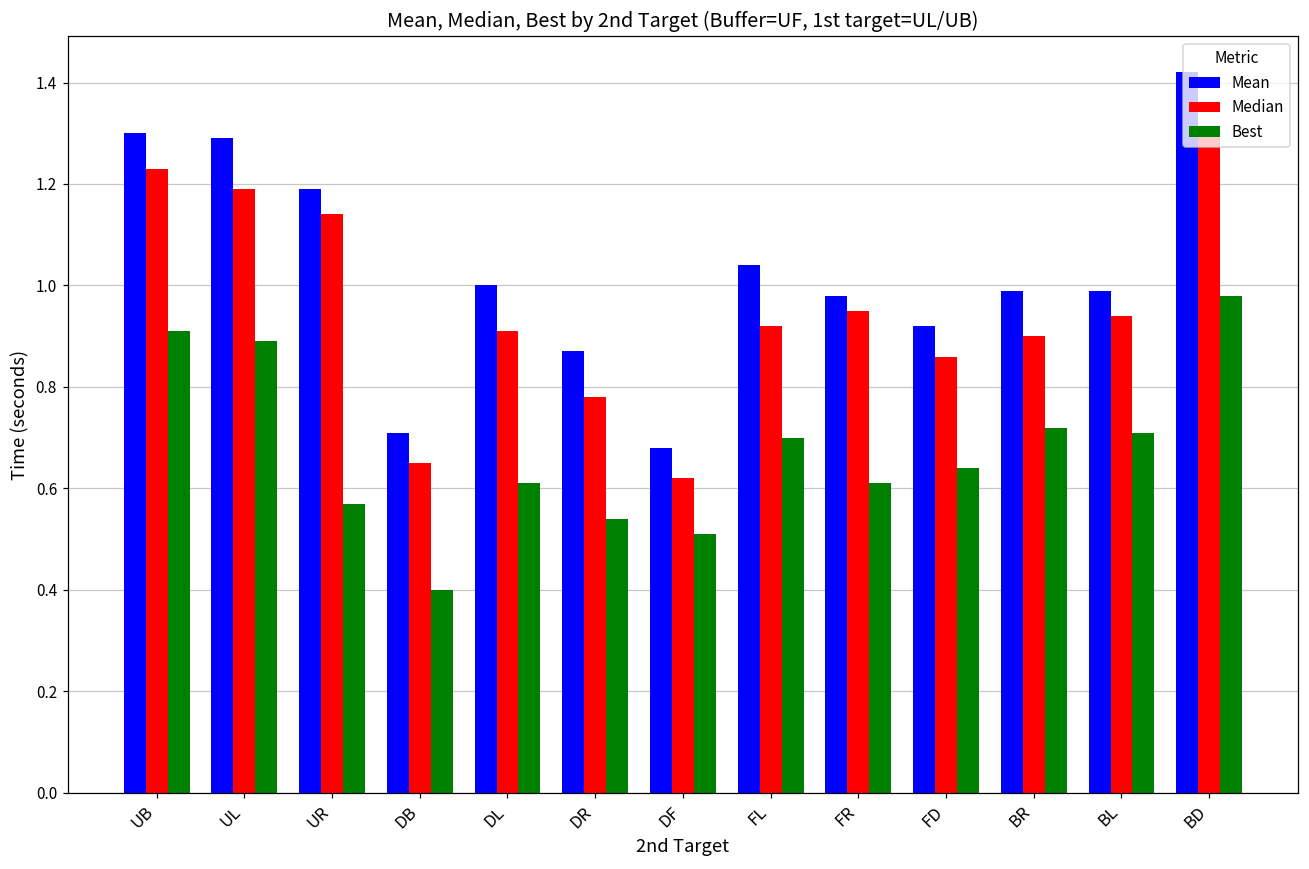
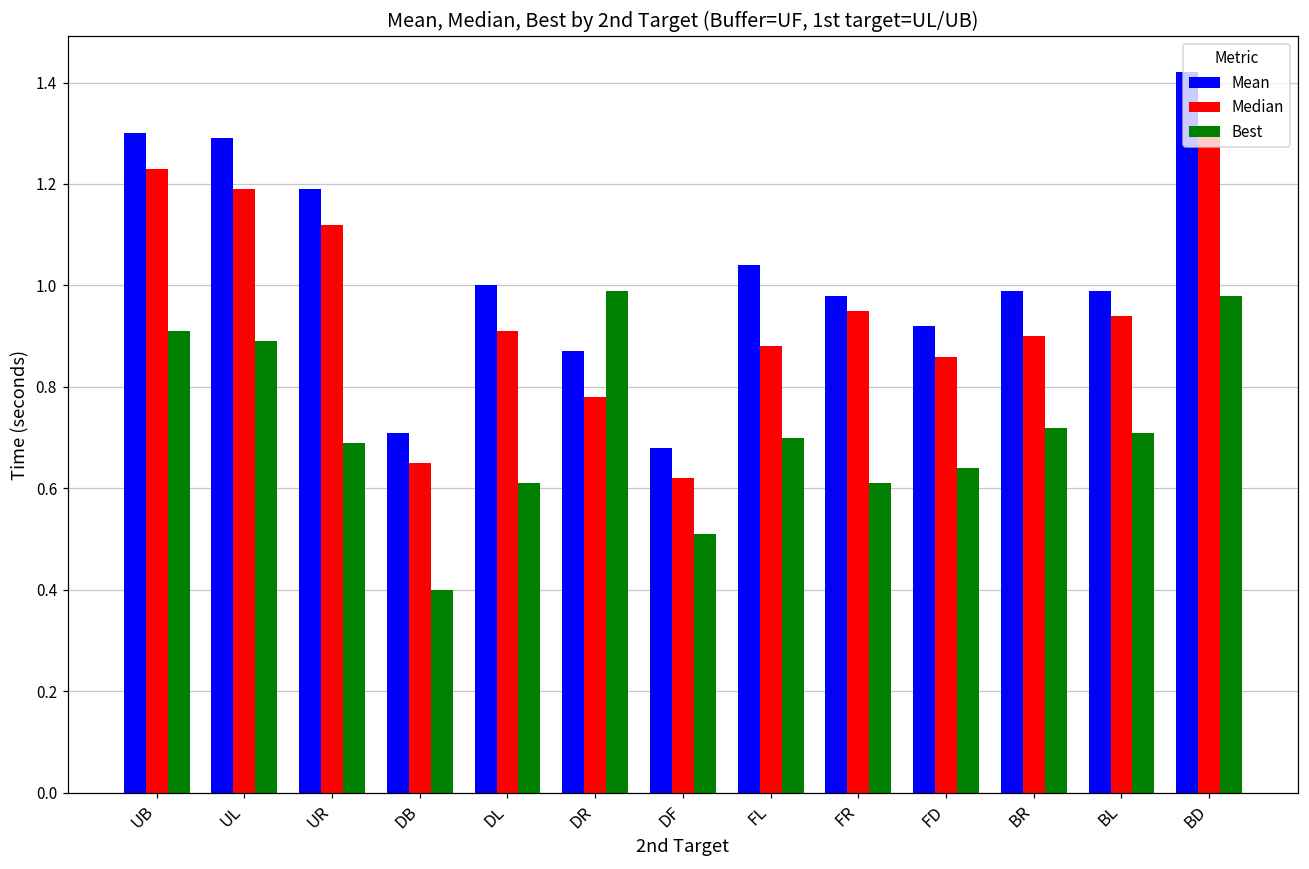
Median, UR: 1.14 -> 1.12
Best, UR: 0.57 -> 0.69
Best, DR: 0.54 -> 0.99
Median, FL: 0.92 -> 0.88
